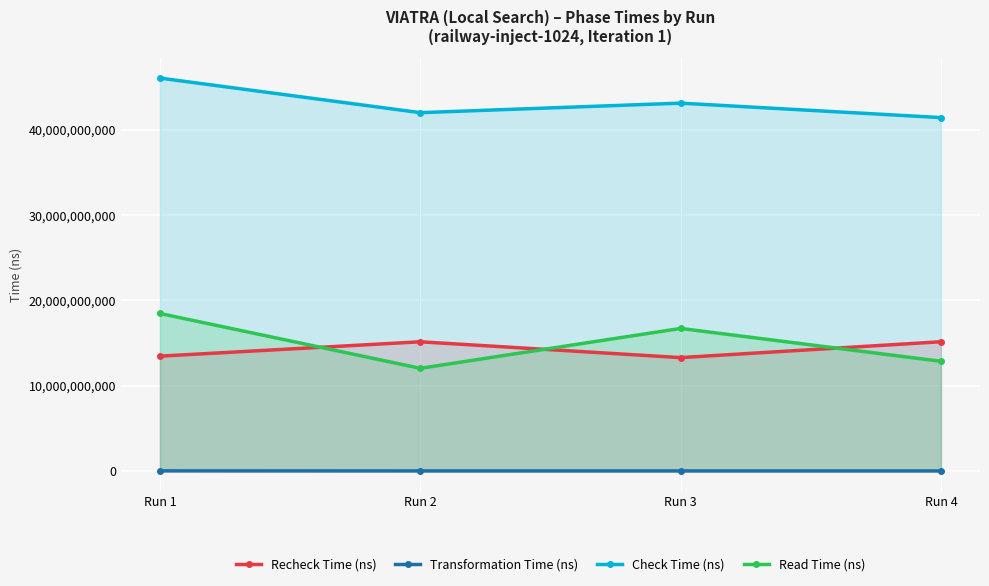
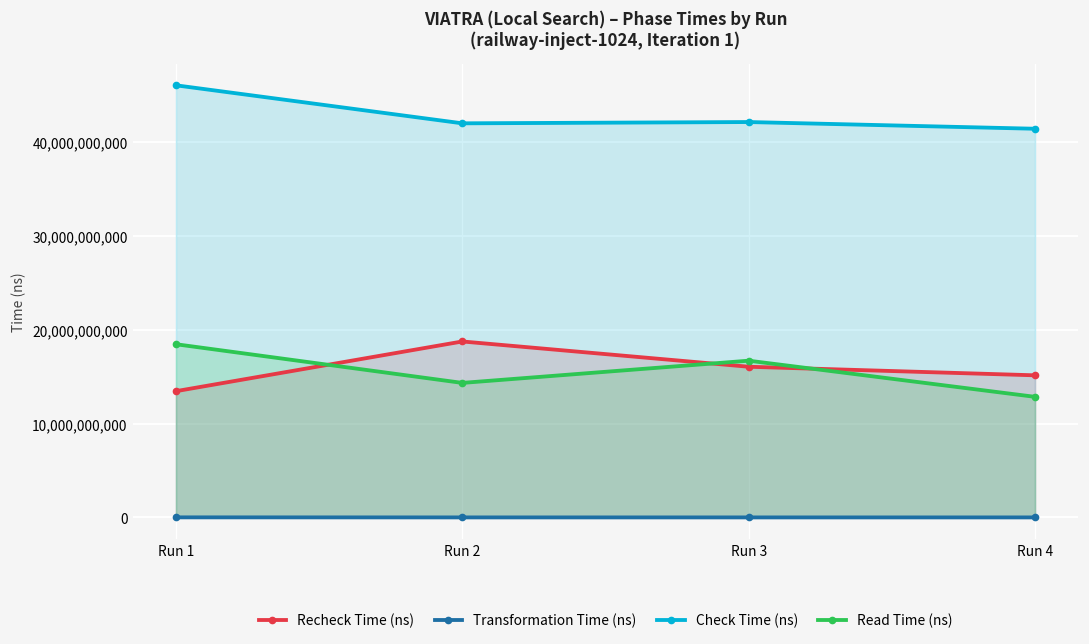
Recheck Time (ns), Run 2: 15,000,000,000 -> 19,000,000,000
Read Time (ns), Run 2: 12,000,000,000 -> 14,000,000,000
Recheck Time (ns), Run 3: 13,000,000,000 -> 16,000,000,000
Check Time (ns), Run 3: 43,000,000,000 -> 42,000,000,000
